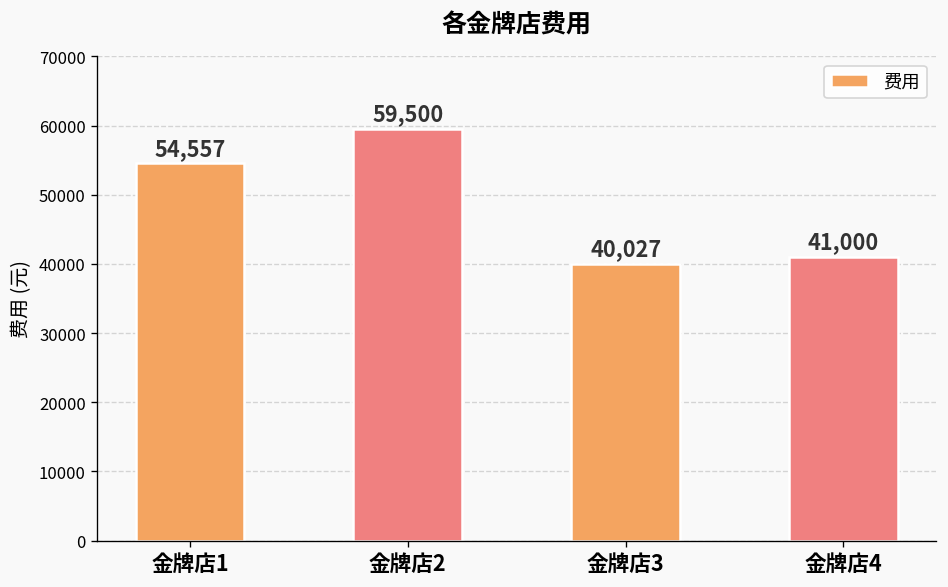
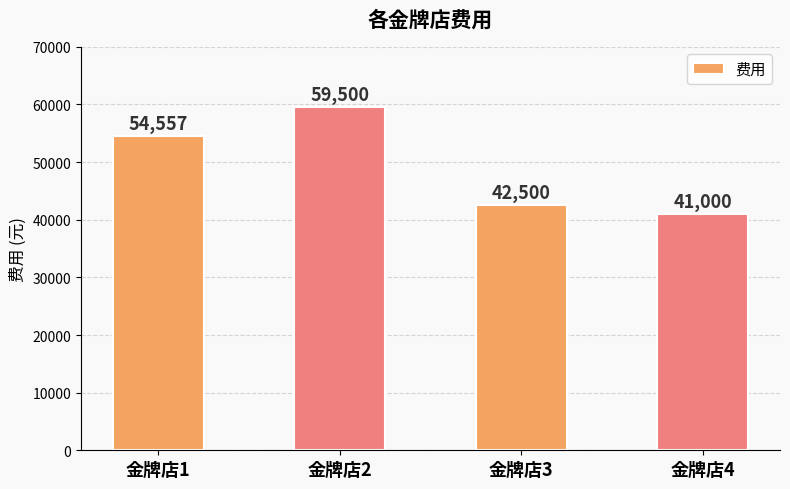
金牌店3: 40,027 -> 42,500
